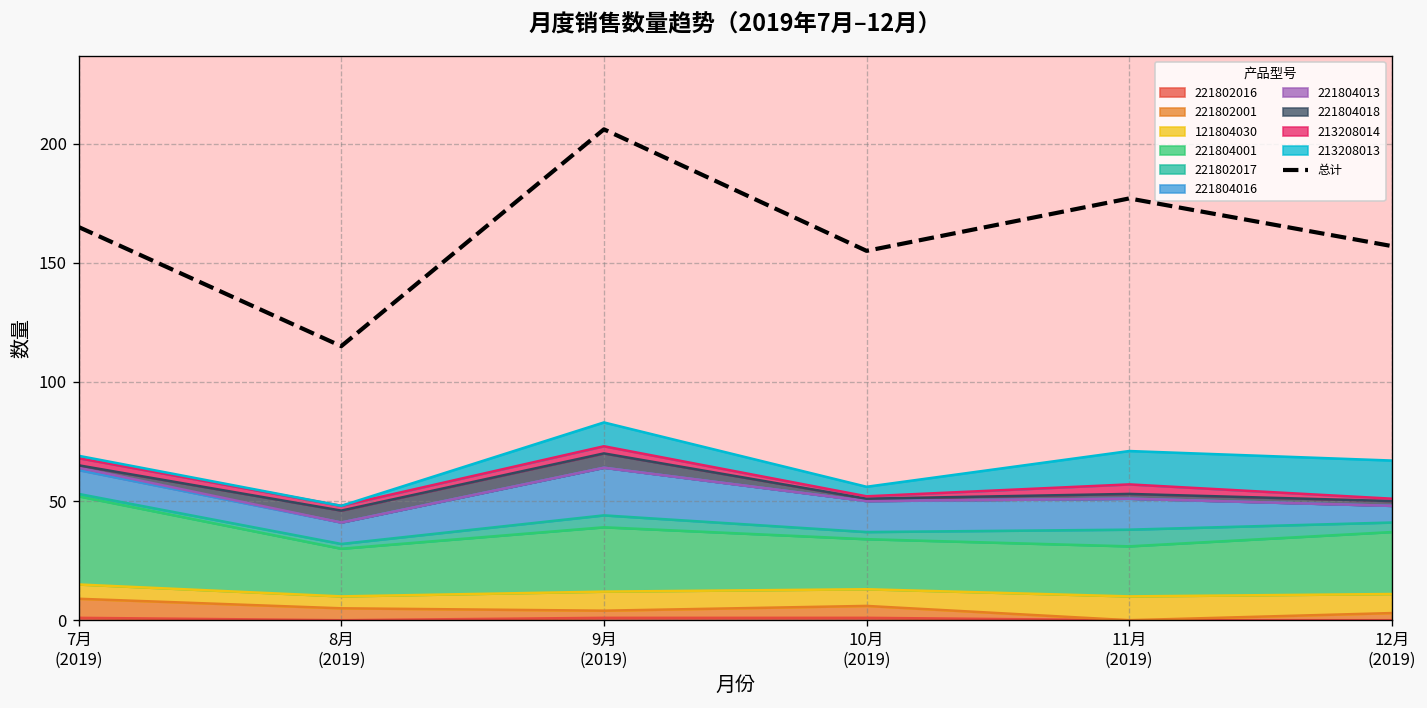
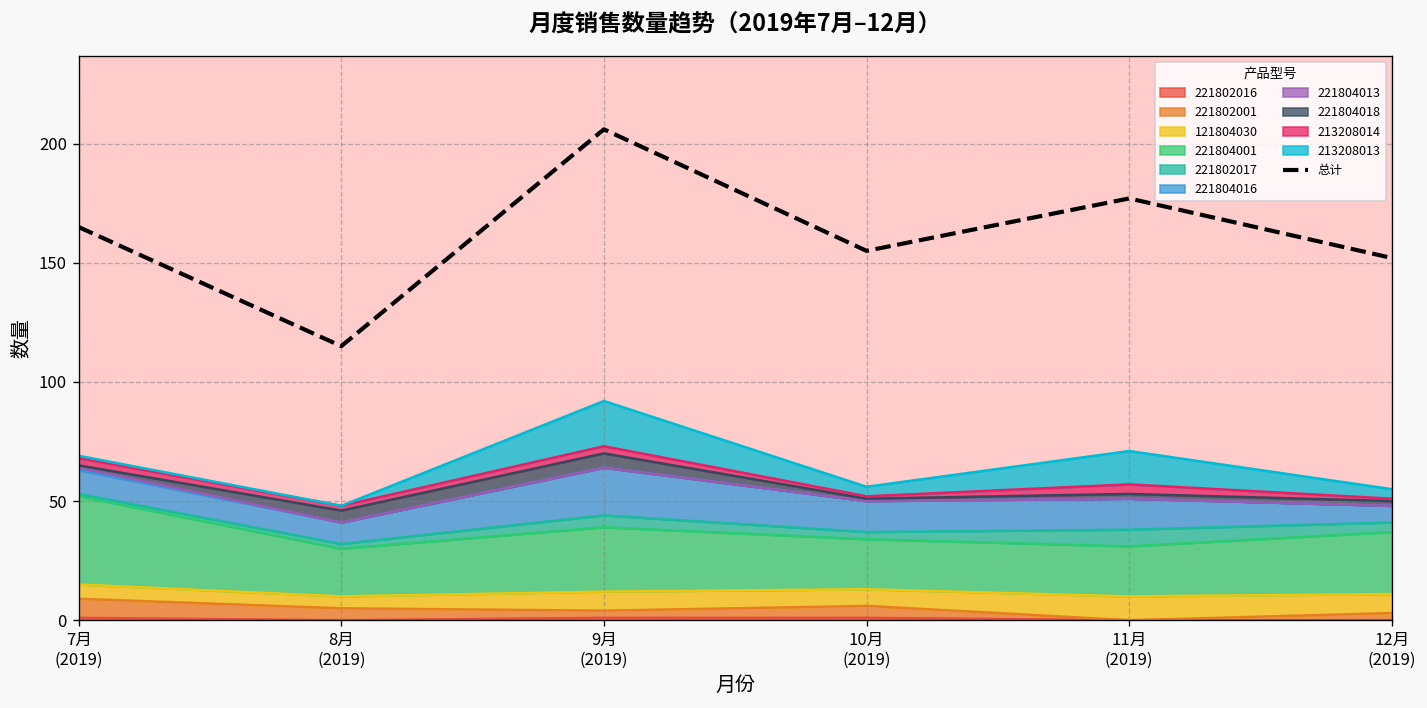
213208013, 9月 (2019): 10 -> 19
213208013, 12月 (2019): 16 -> 4
总计, 12月 (2019): 157 -> 152
